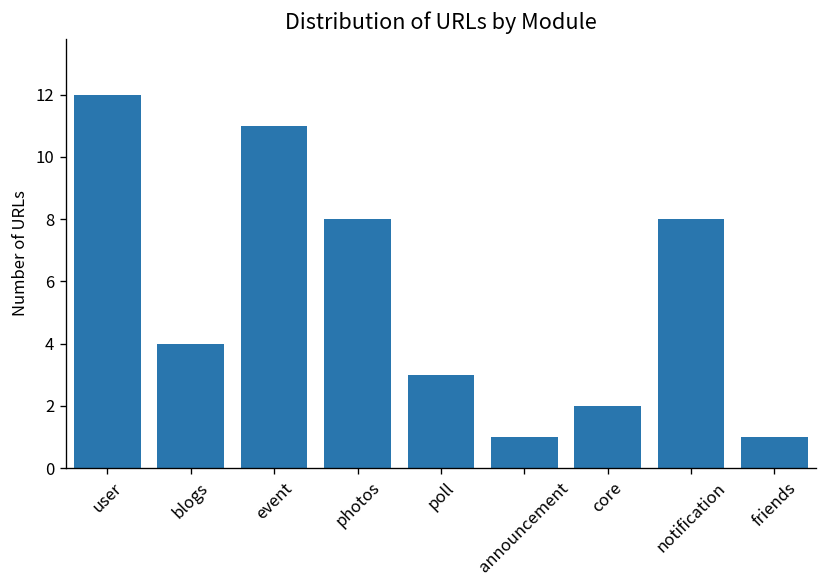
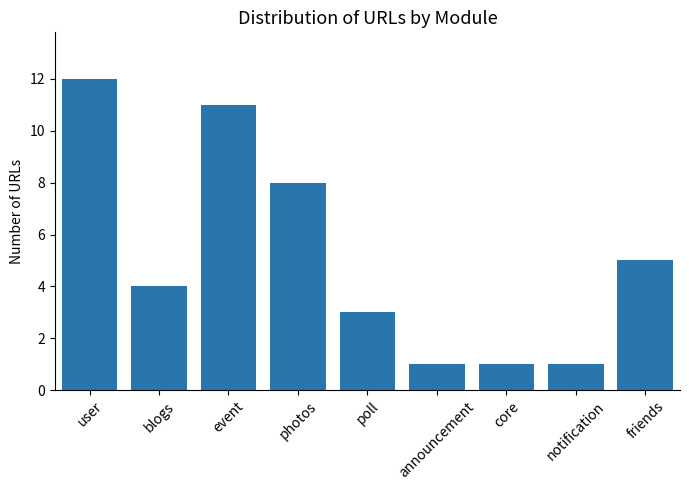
core: 2 -> 1
notification: 8 -> 1
friends: 1 -> 5
